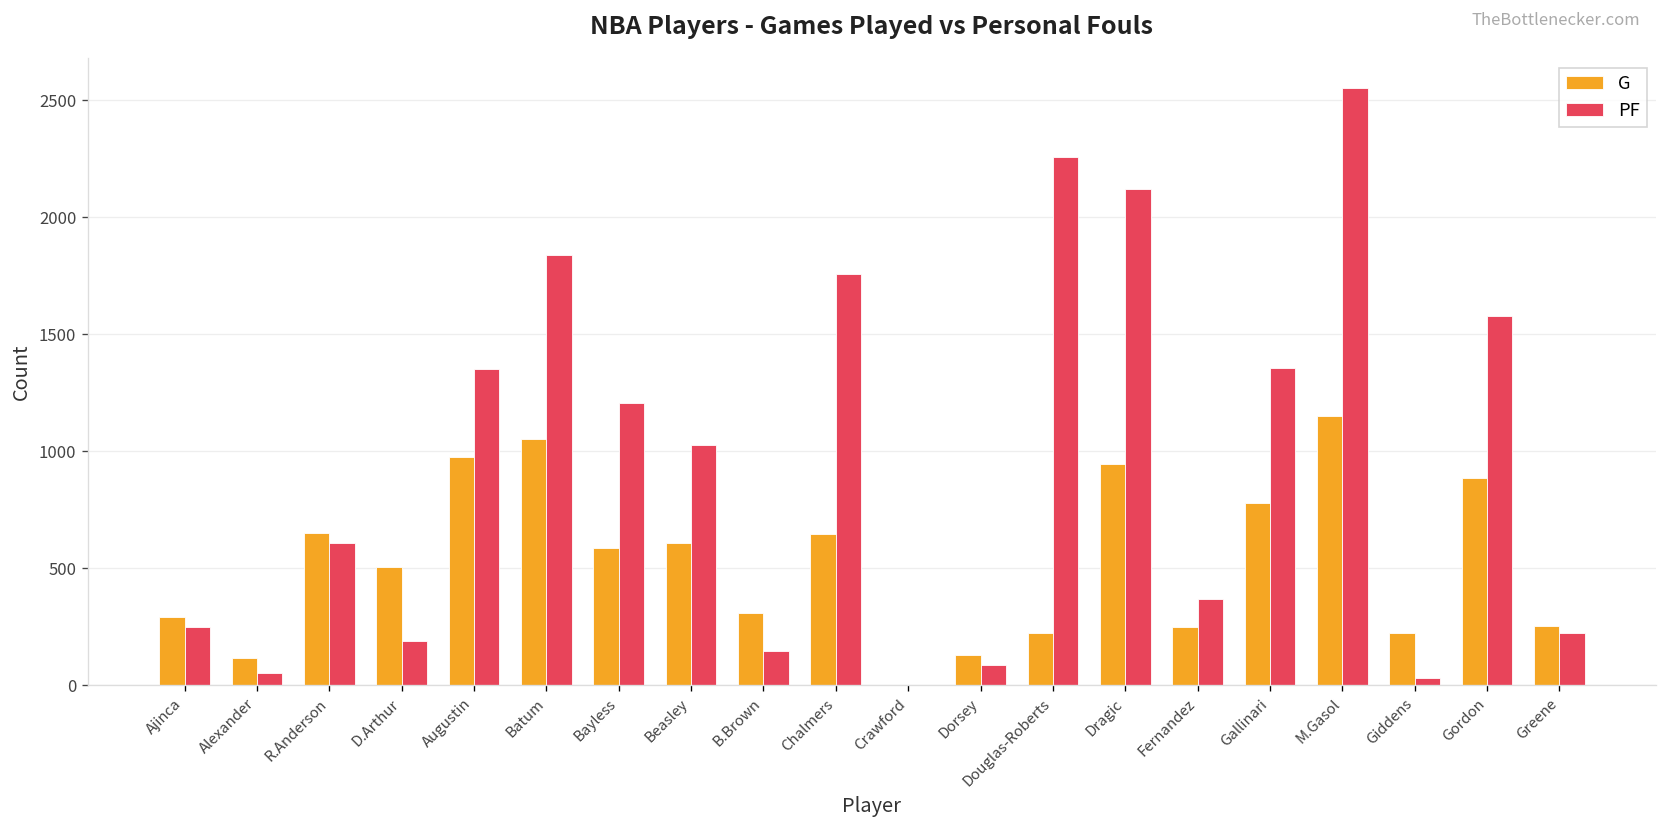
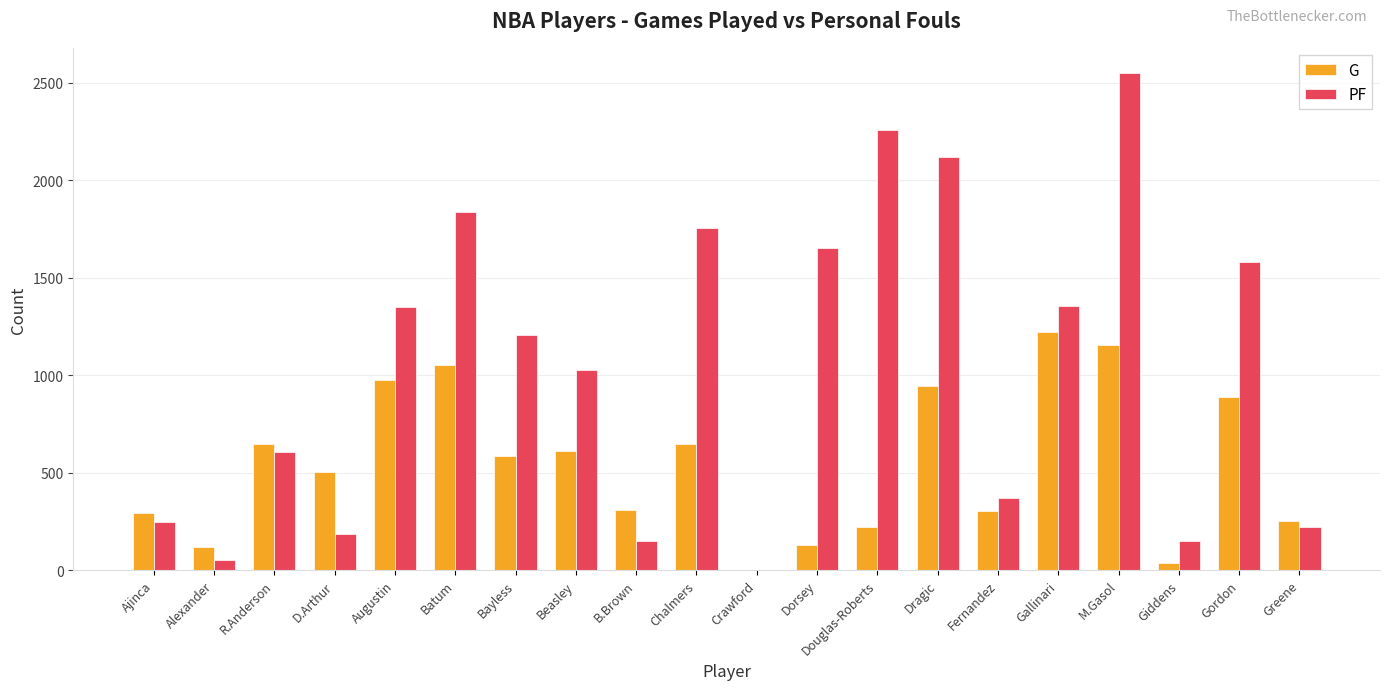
PF, Dorsey: 90 -> 1650
G, Fernandez: 250 -> 300
G, Gallinari: 780 -> 1220
G, Giddens: 220 -> 40
PF, Giddens: 30 -> 150
